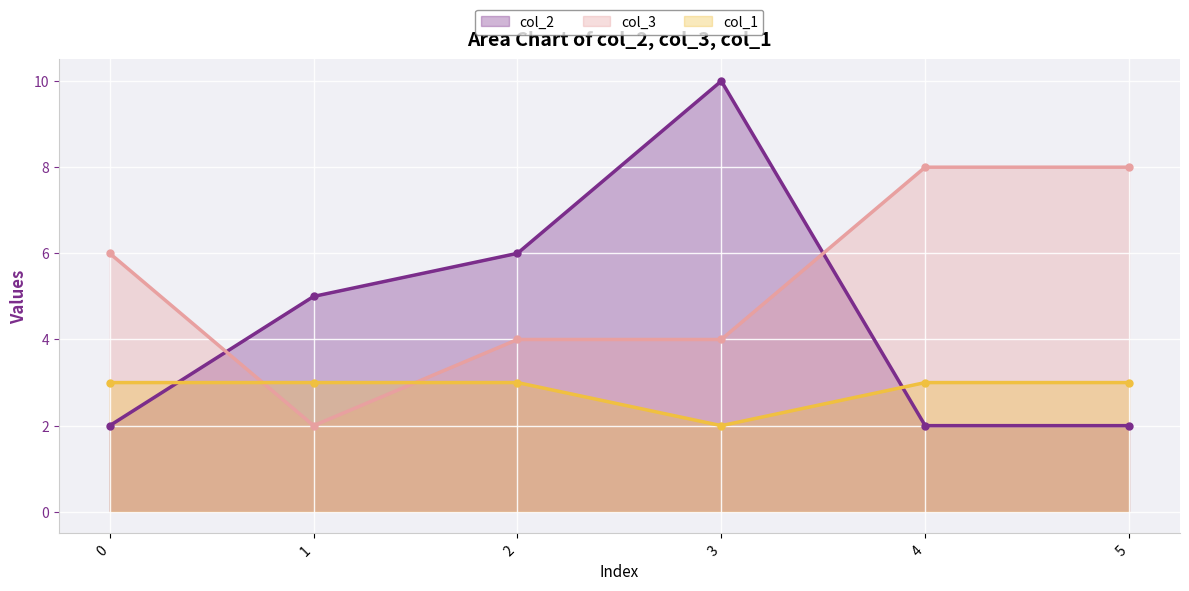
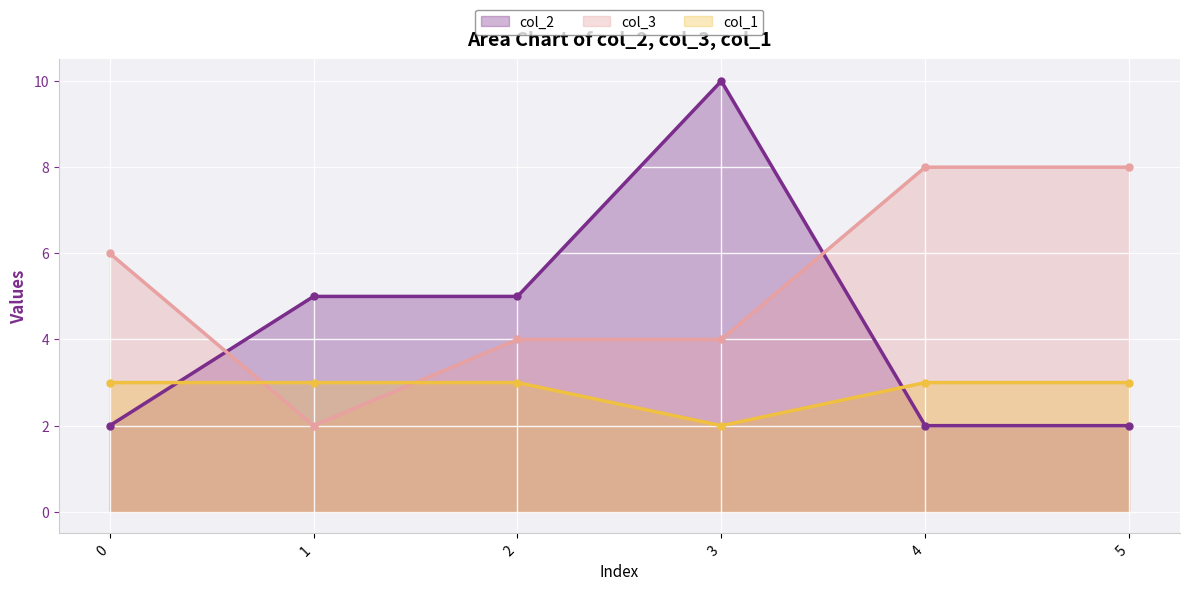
col_2, 2: 6 -> 5
